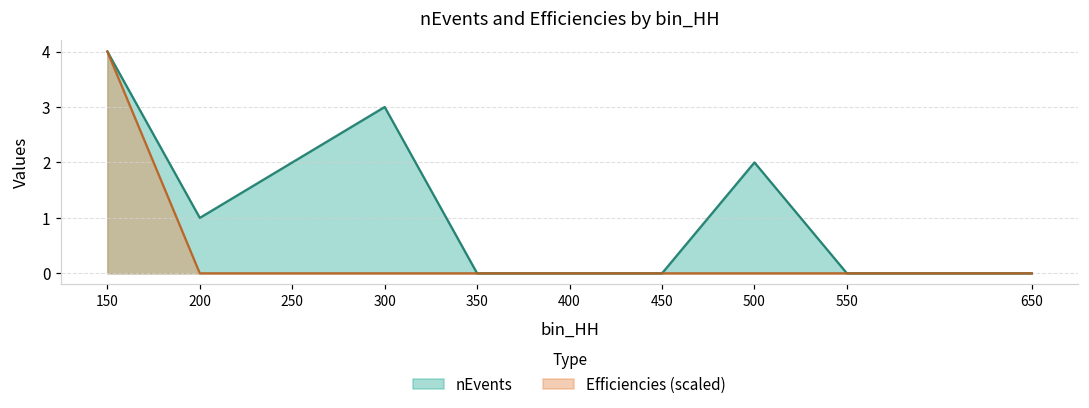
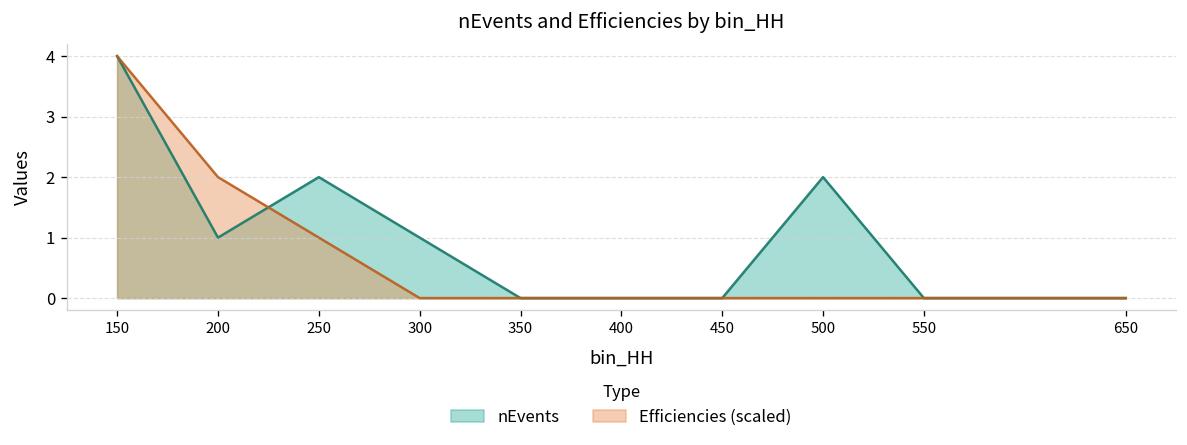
Efficiencies (scaled), 200: 0.0 -> 2.0
Efficiencies (scaled), 250: 0.0 -> 1.0
nEvents, 300: 3 -> 1
